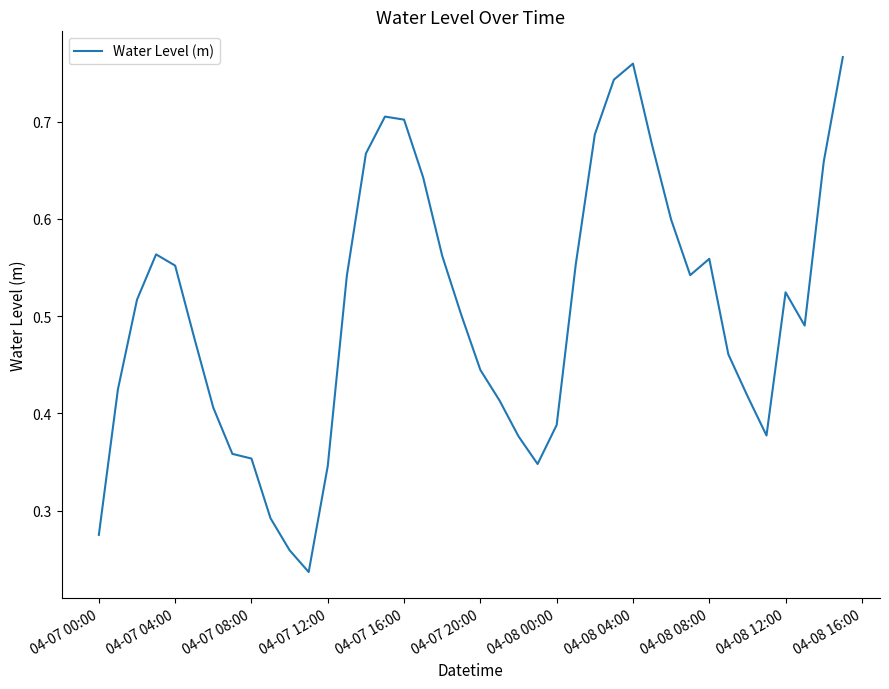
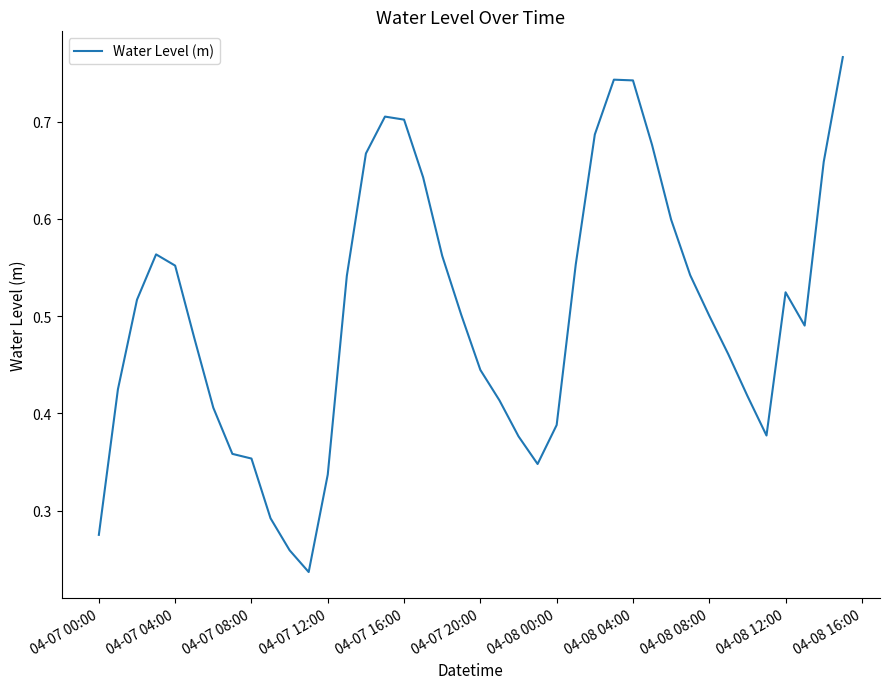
04-07 12:00: 0.35 -> 0.34
04-08 04:00: 0.76 -> 0.74
04-08 08:00: 0.56 -> 0.50
